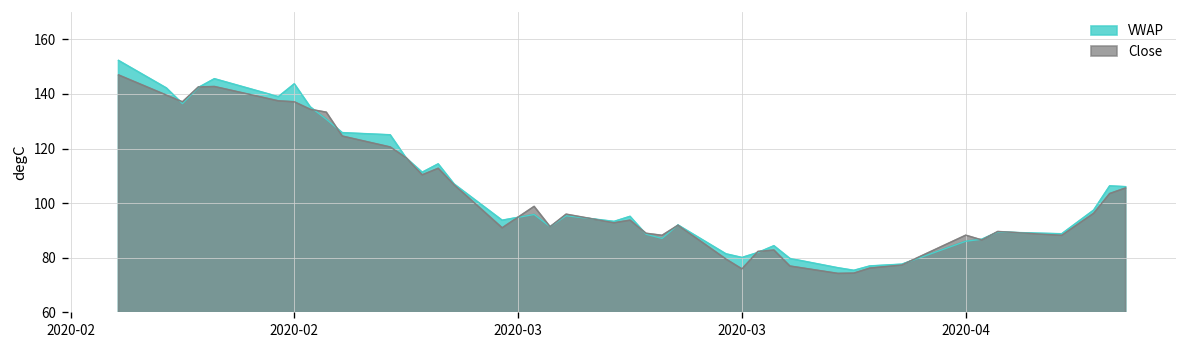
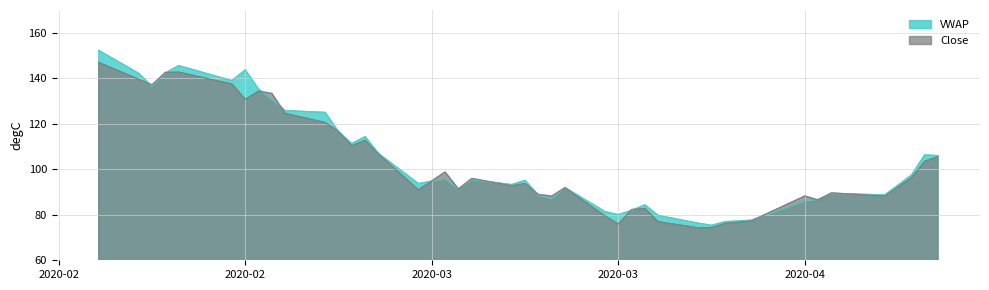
Close, 2020-02: 137 -> 131
